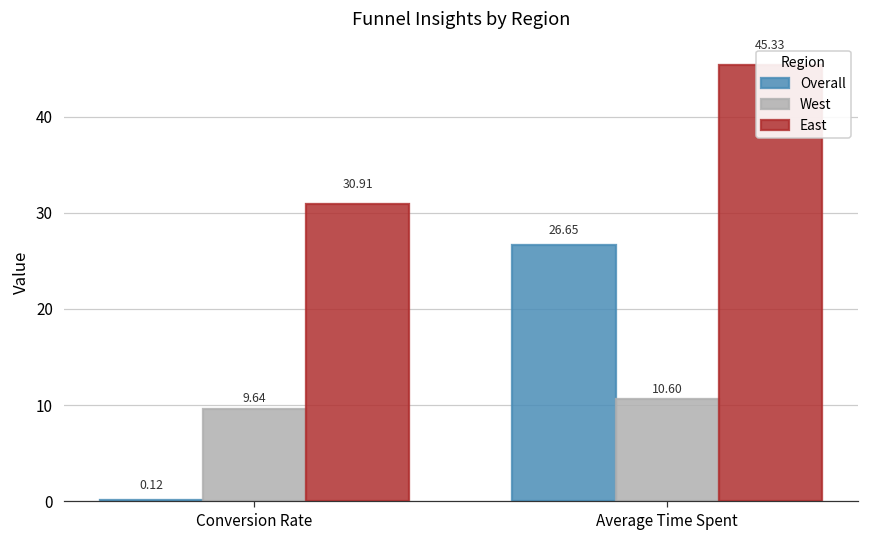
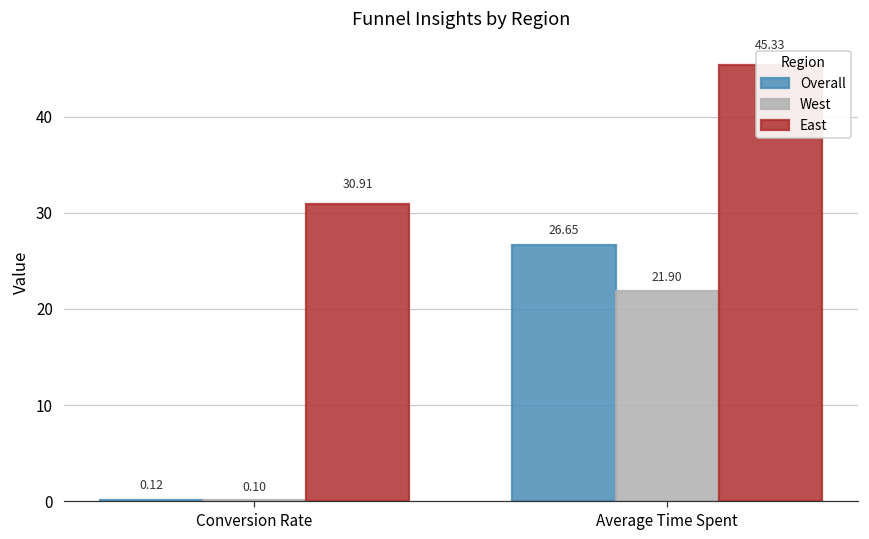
West, Conversion Rate: 9.64 -> 0.10
West, Average Time Spent: 10.60 -> 21.90
